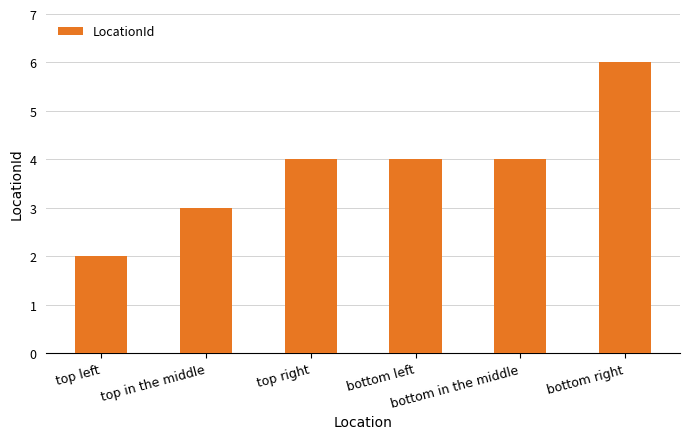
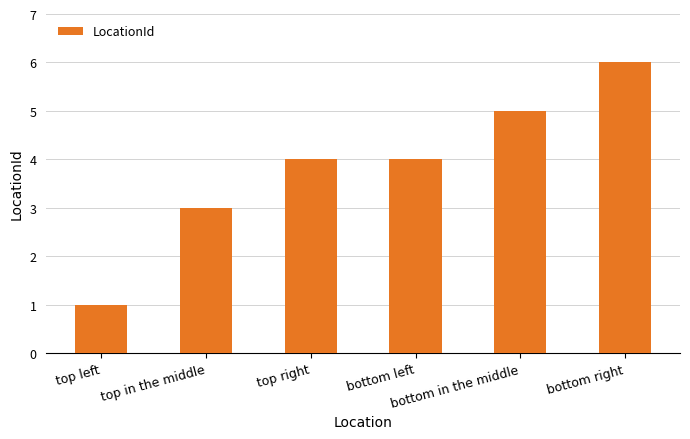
top left: 2 -> 1
bottom in the middle: 4 -> 5
